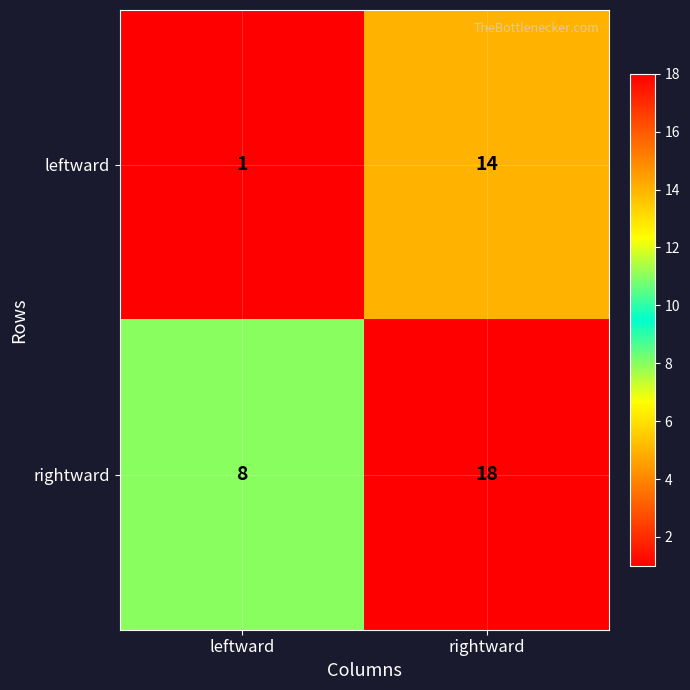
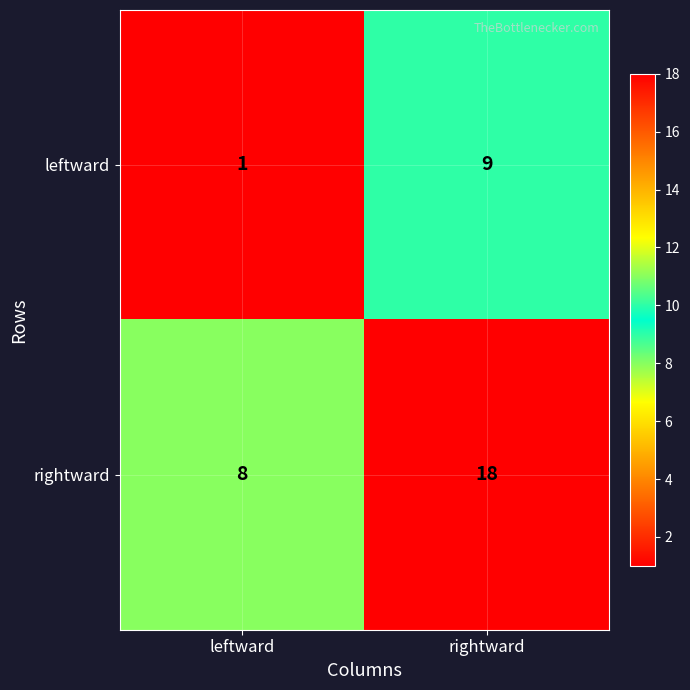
leftward, rightward: 14 -> 9
